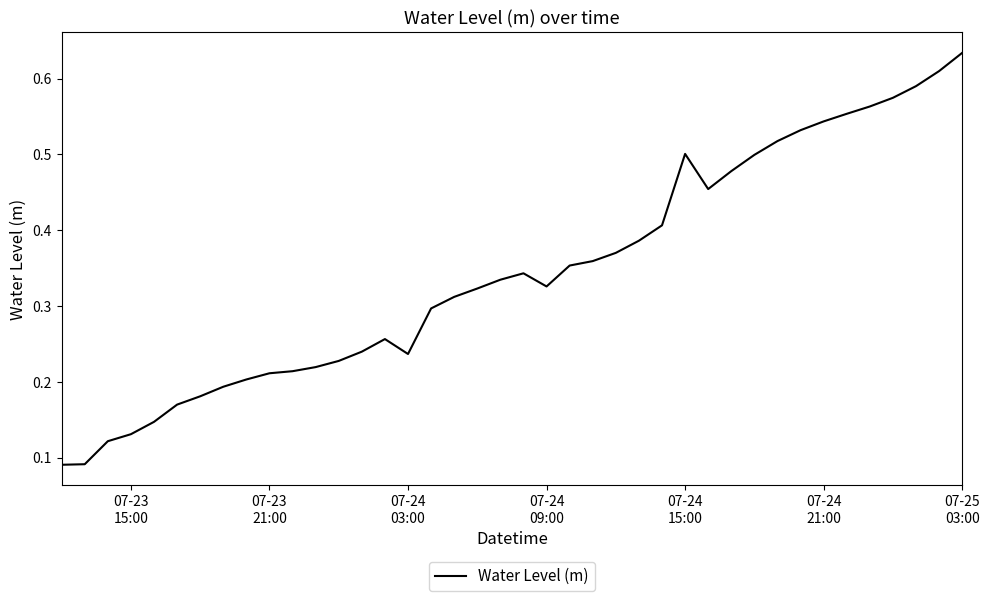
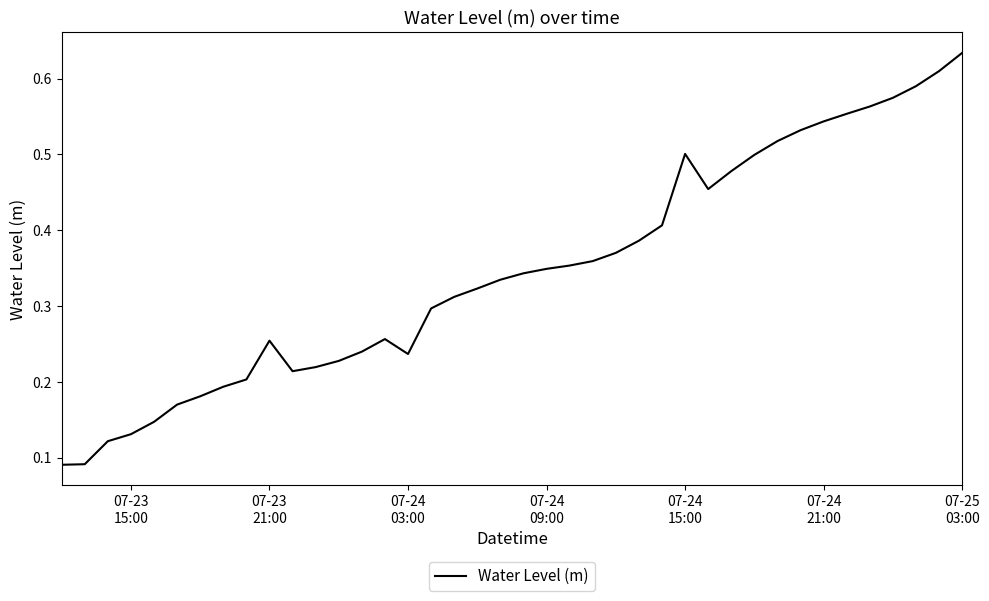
07-23 21:00: 0.21 -> 0.25
07-24 09:00: 0.33 -> 0.35
